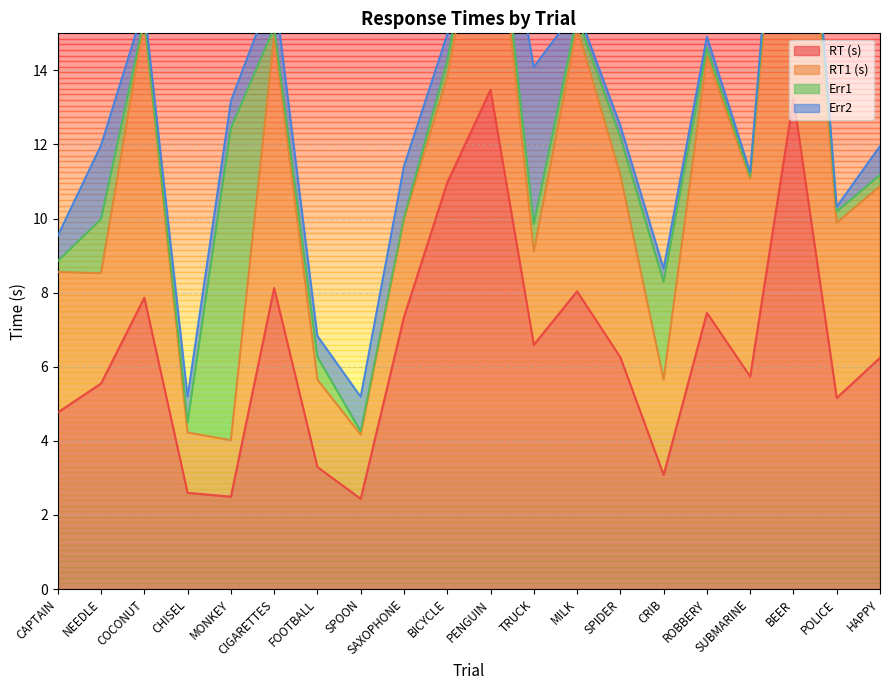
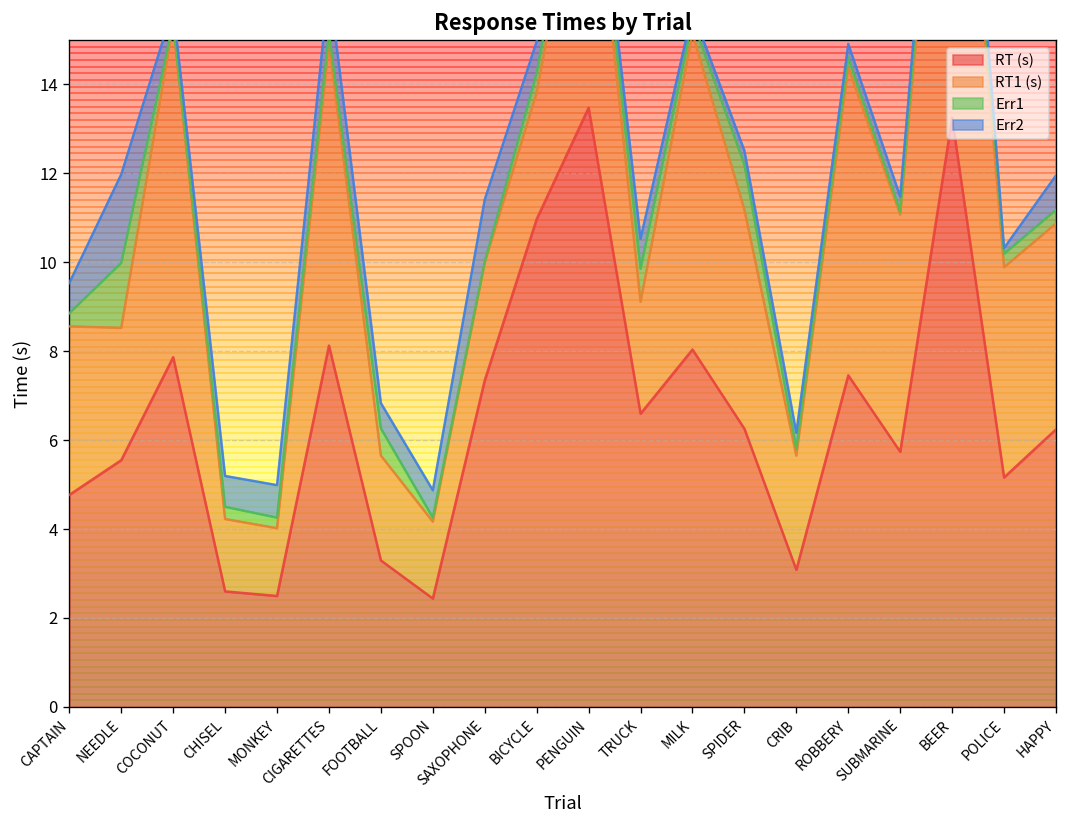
Err1, MONKEY: 8.4 -> 0.2
Err2, SPOON: 0.9 -> 0.6
Err2, TRUCK: 4.2 -> 0.7
Err1, CRIB: 2.6 -> 0.2
Err2, SUBMARINE: 0.1 -> 0.3
